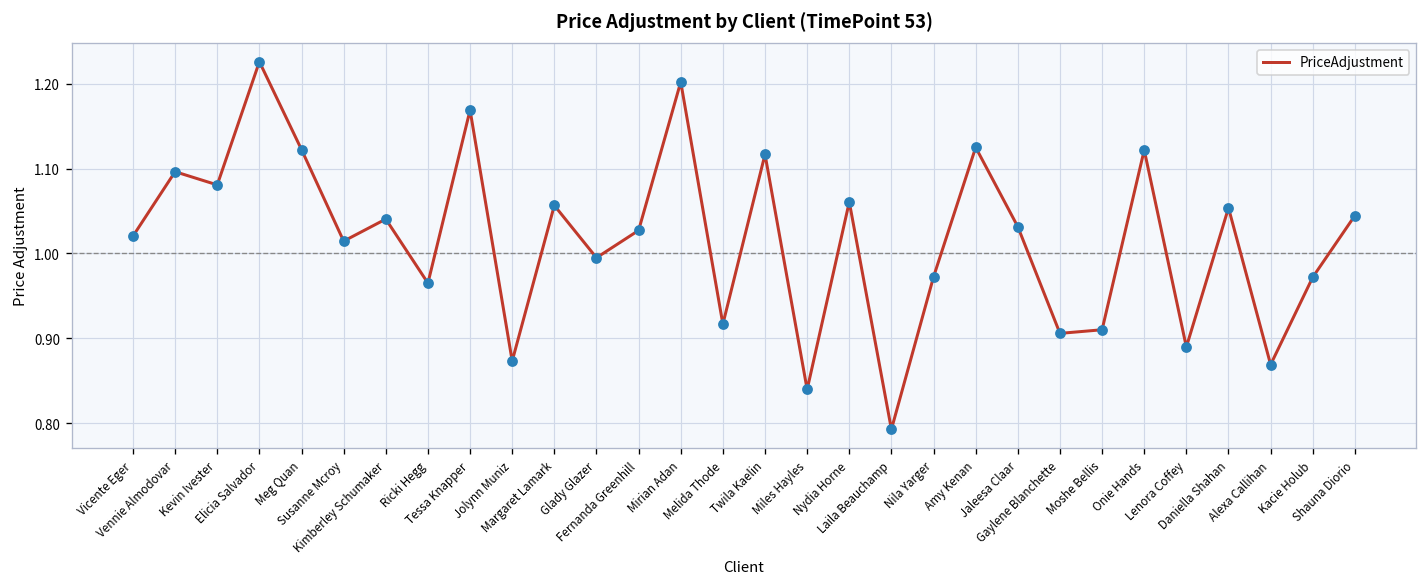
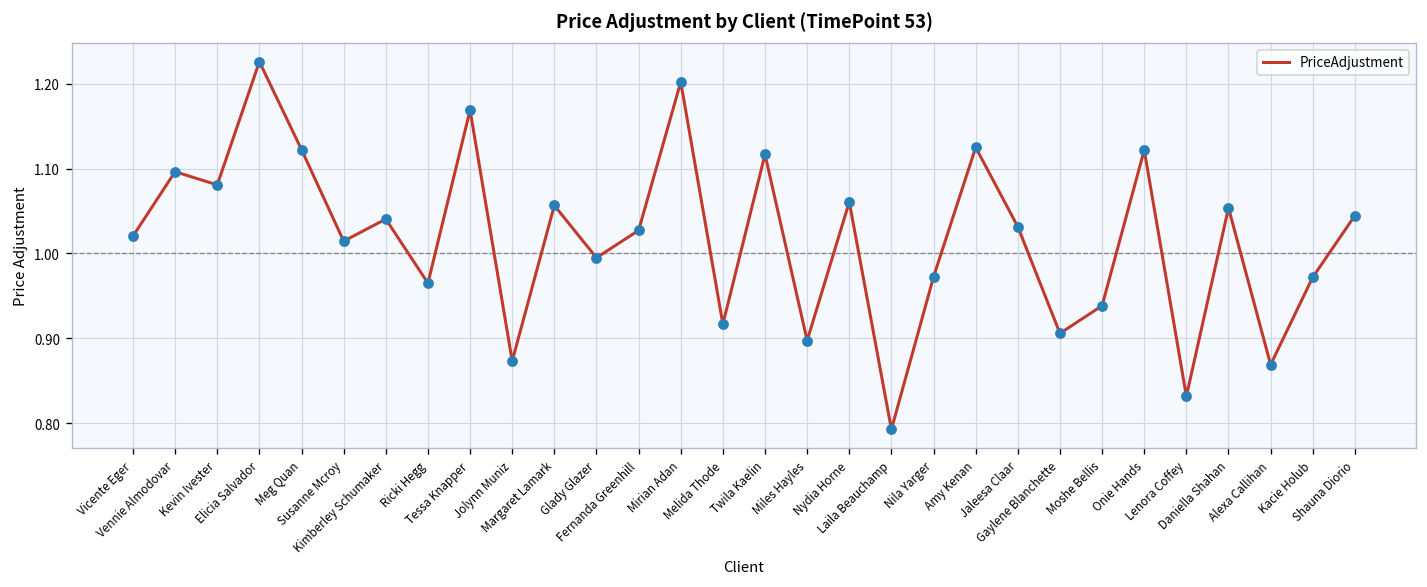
Miles Hayles: 0.84 -> 0.90
Moshe Bellis: 0.91 -> 0.94
Lenora Coffey: 0.89 -> 0.83
